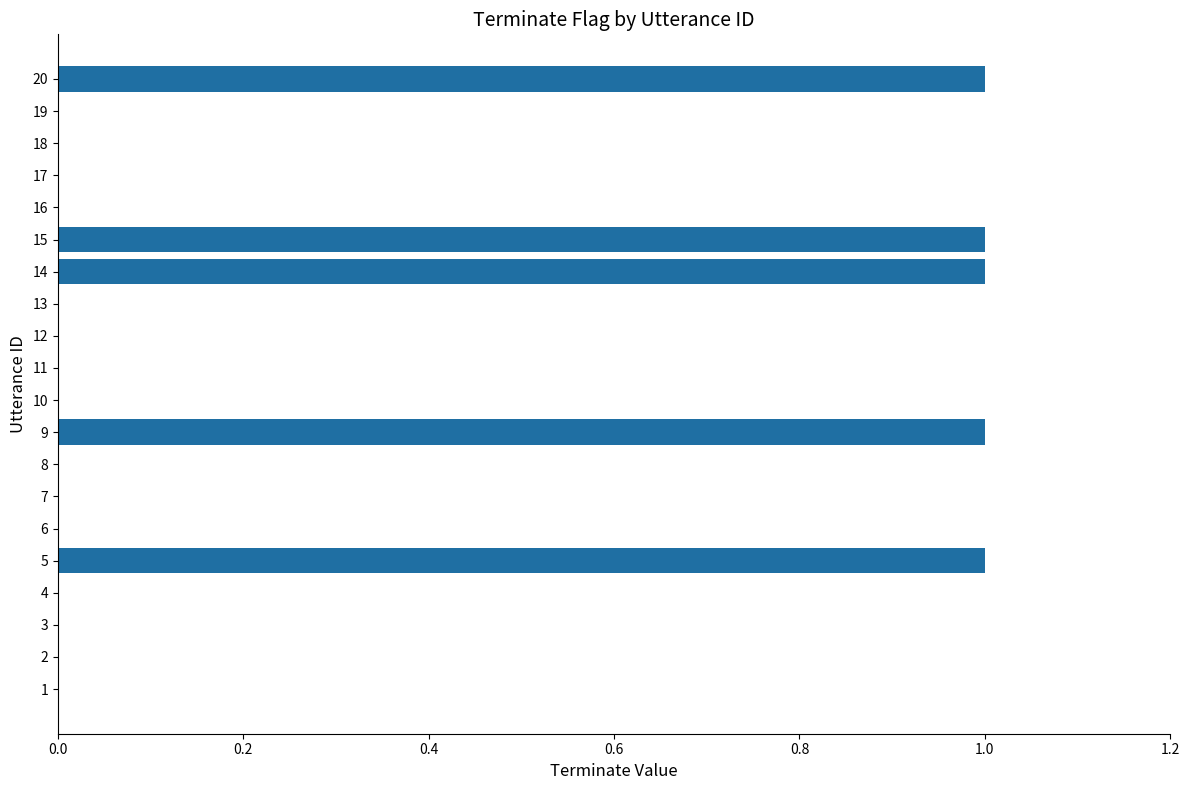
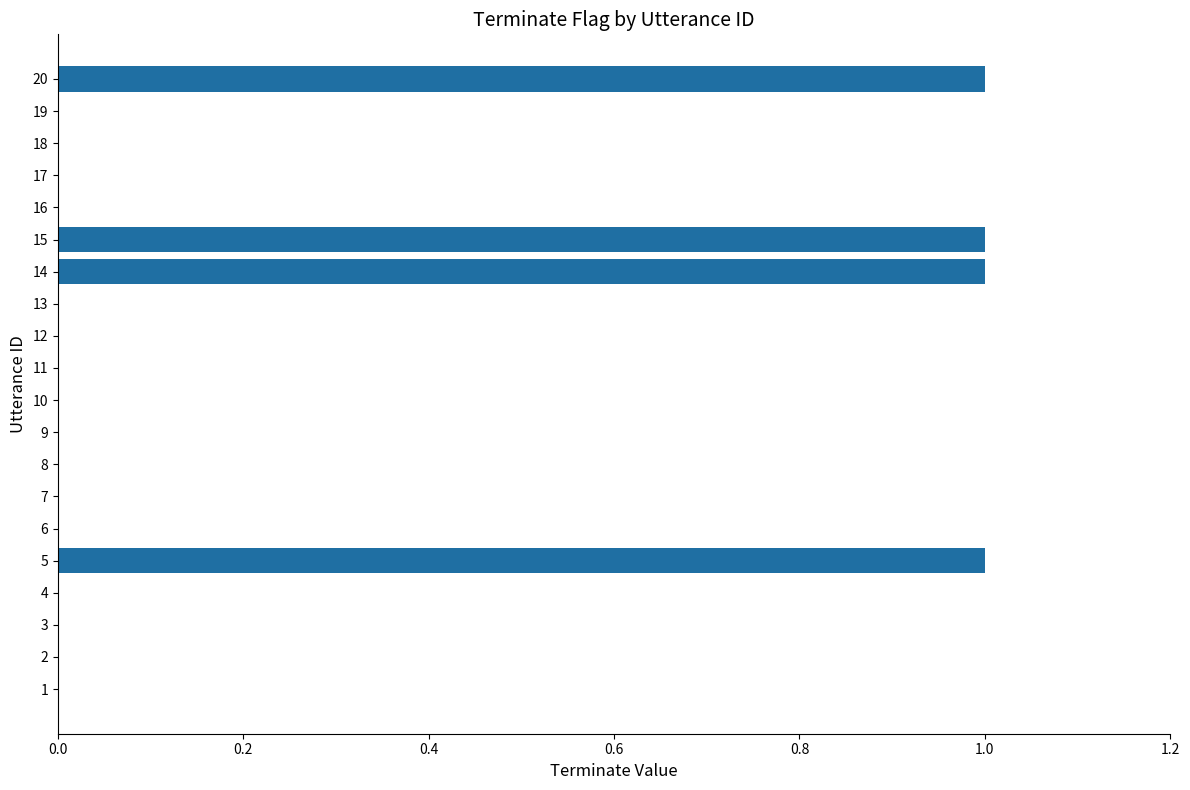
9: 1 -> 0
